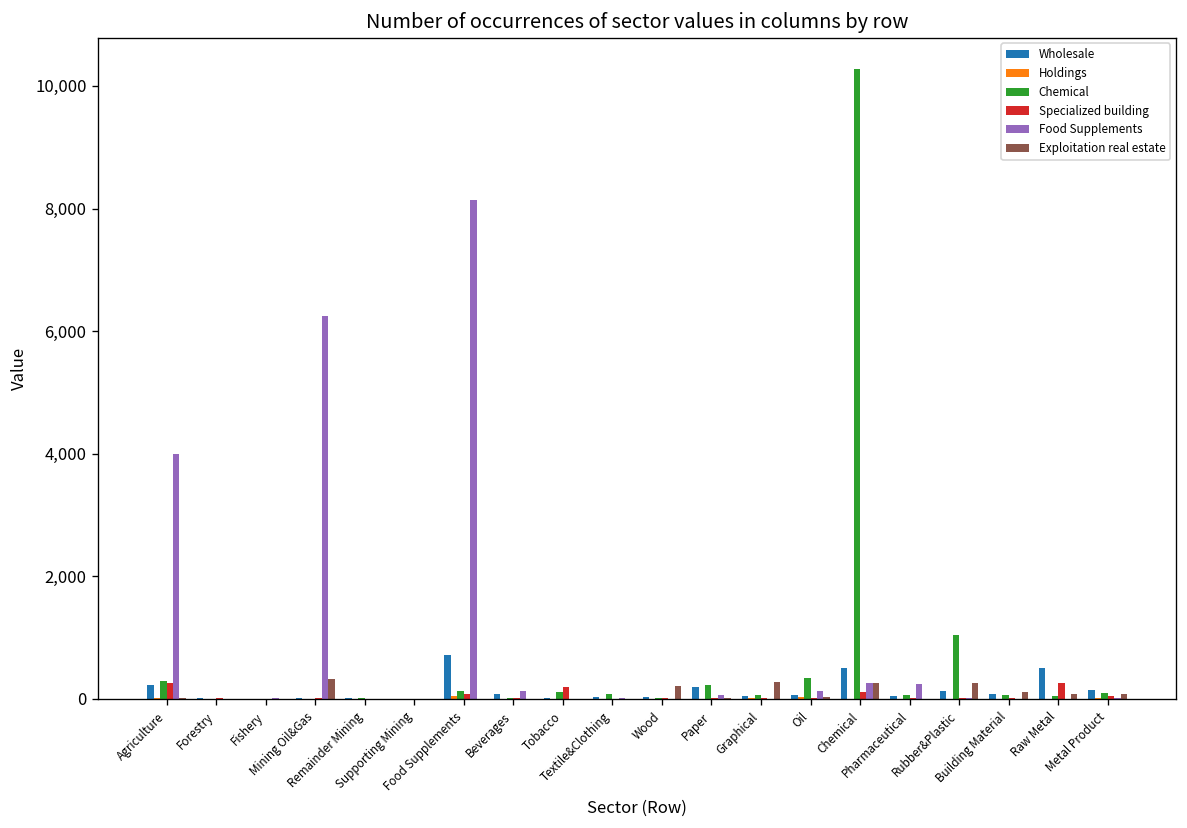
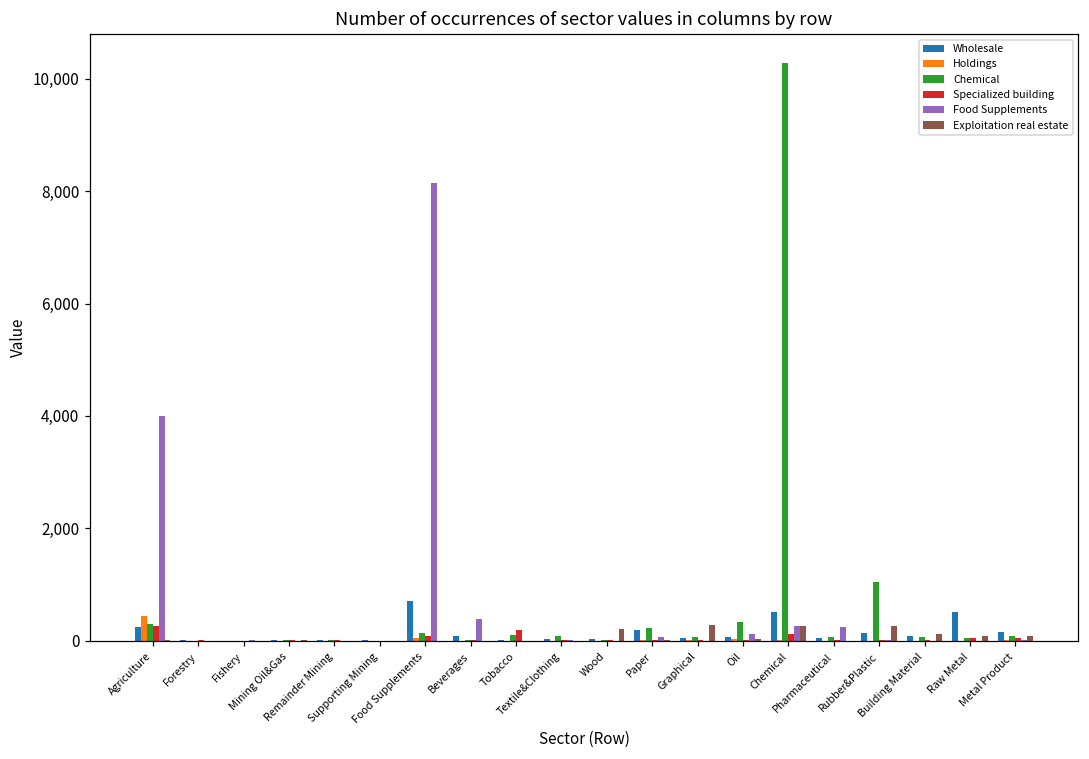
Holdings, Agriculture: 0 -> 400
Food Supplements, Mining Oil&Gas: 6,300 -> 0
Exploitation real estate, Mining Oil&Gas: 300 -> 0
Food Supplements, Beverages: 100 -> 400
Specialized building, Raw Metal: 300 -> 0
